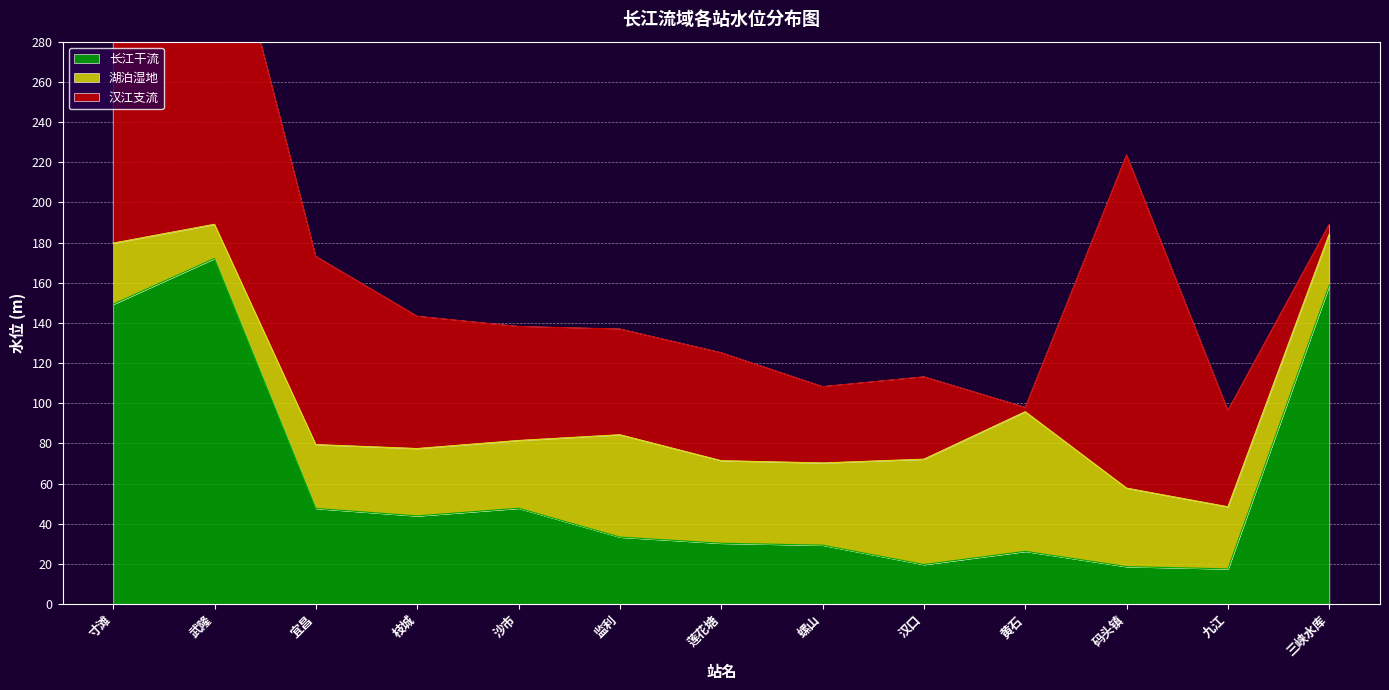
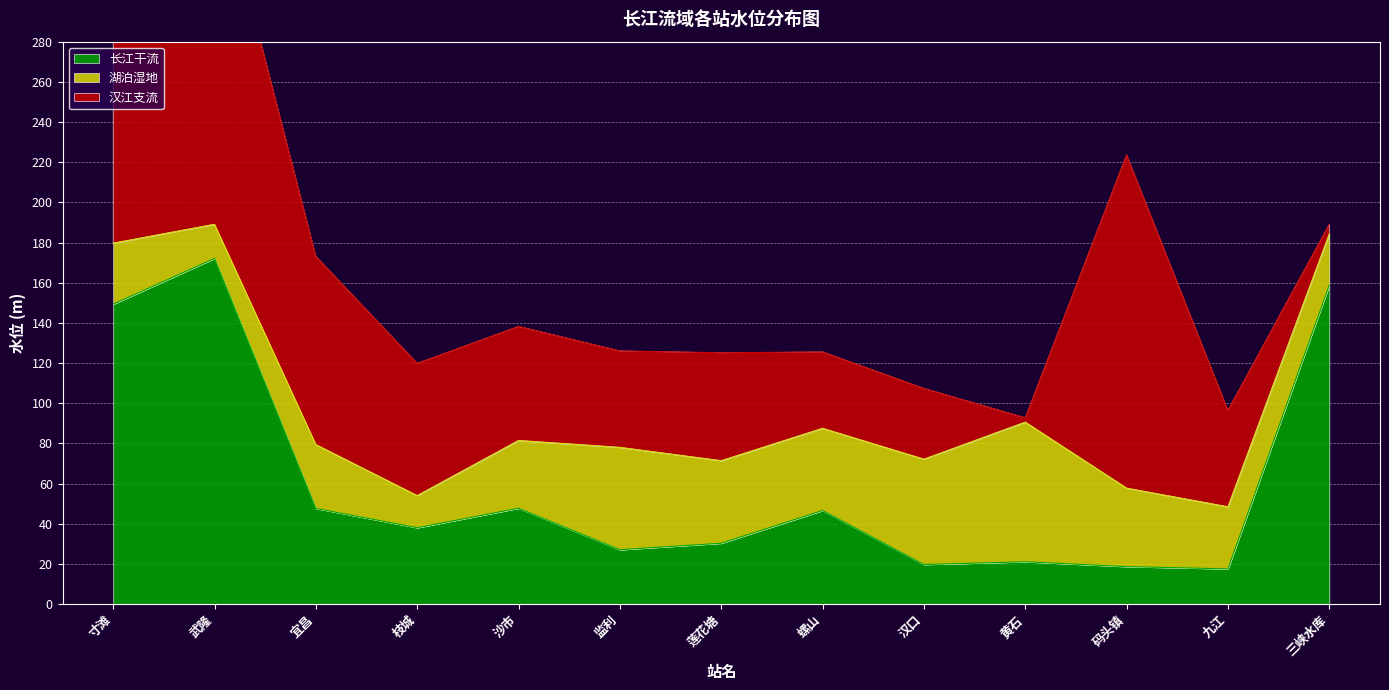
长江干流, 枝城: 44 -> 38
湖泊湿地, 枝城: 34 -> 16
长江干流, 监利: 33 -> 27
汉江支流, 监利: 53 -> 48
长江干流, 螺山: 29 -> 47
汉江支流, 汉口: 41 -> 35
长江干流, 黄石: 26 -> 21
